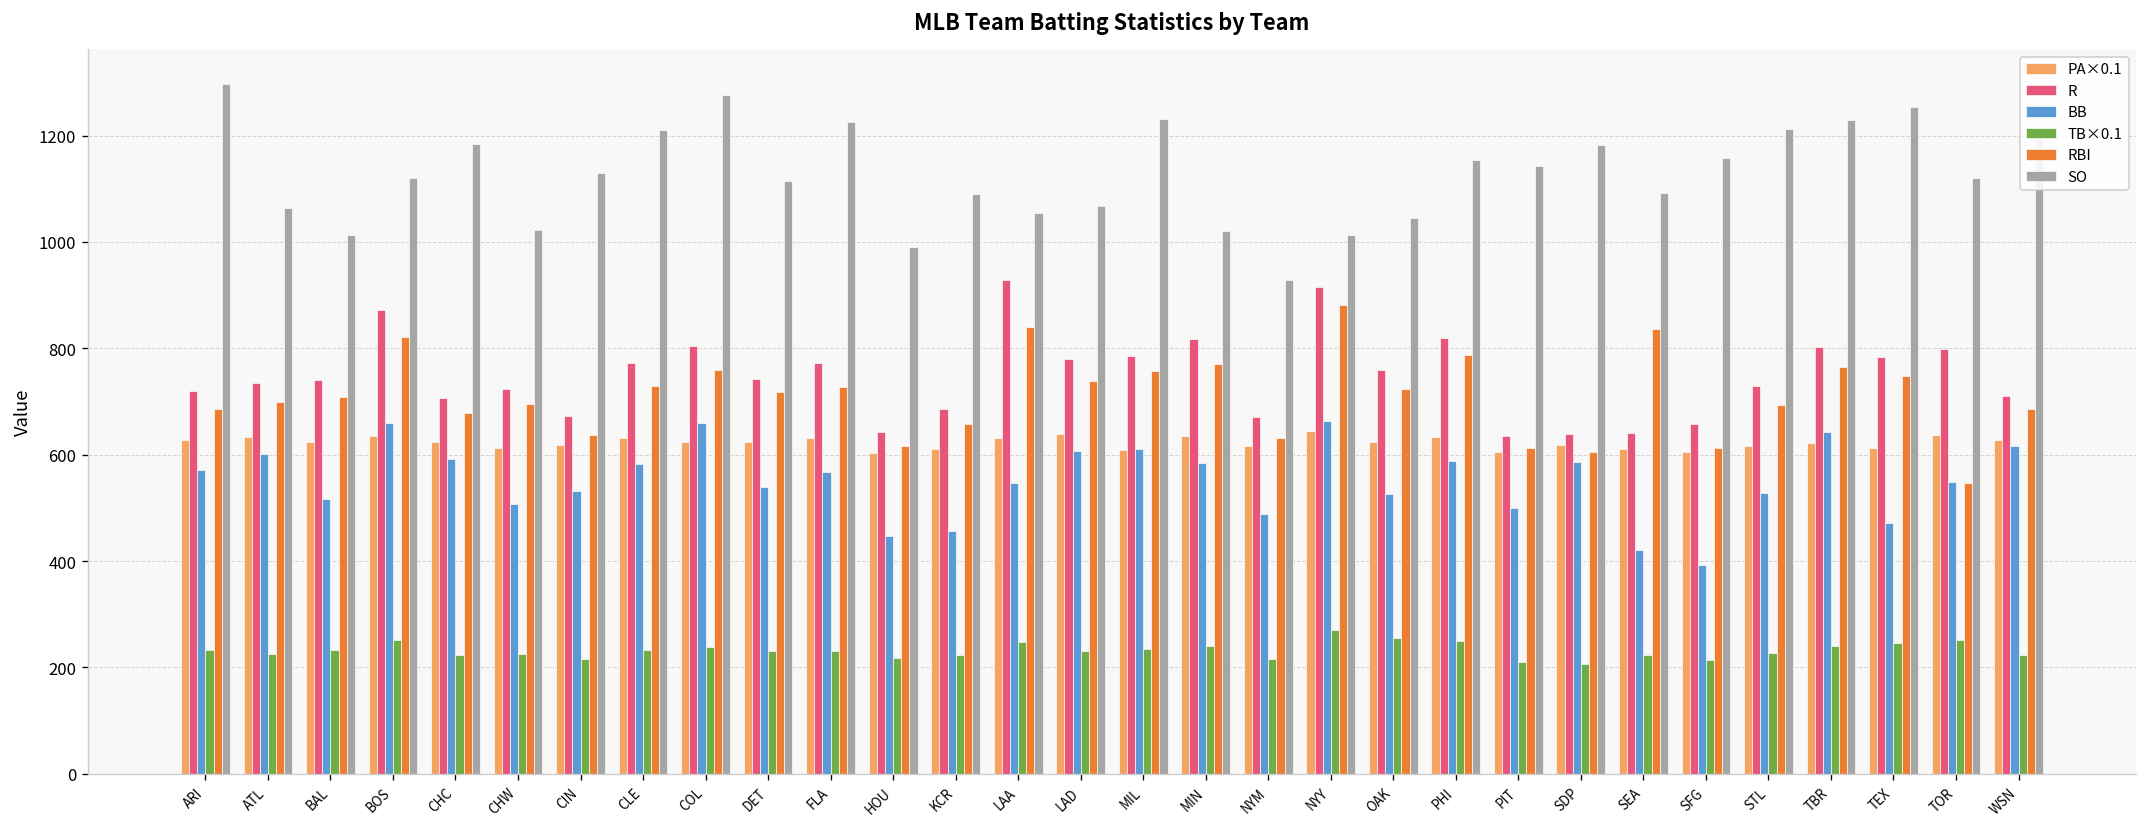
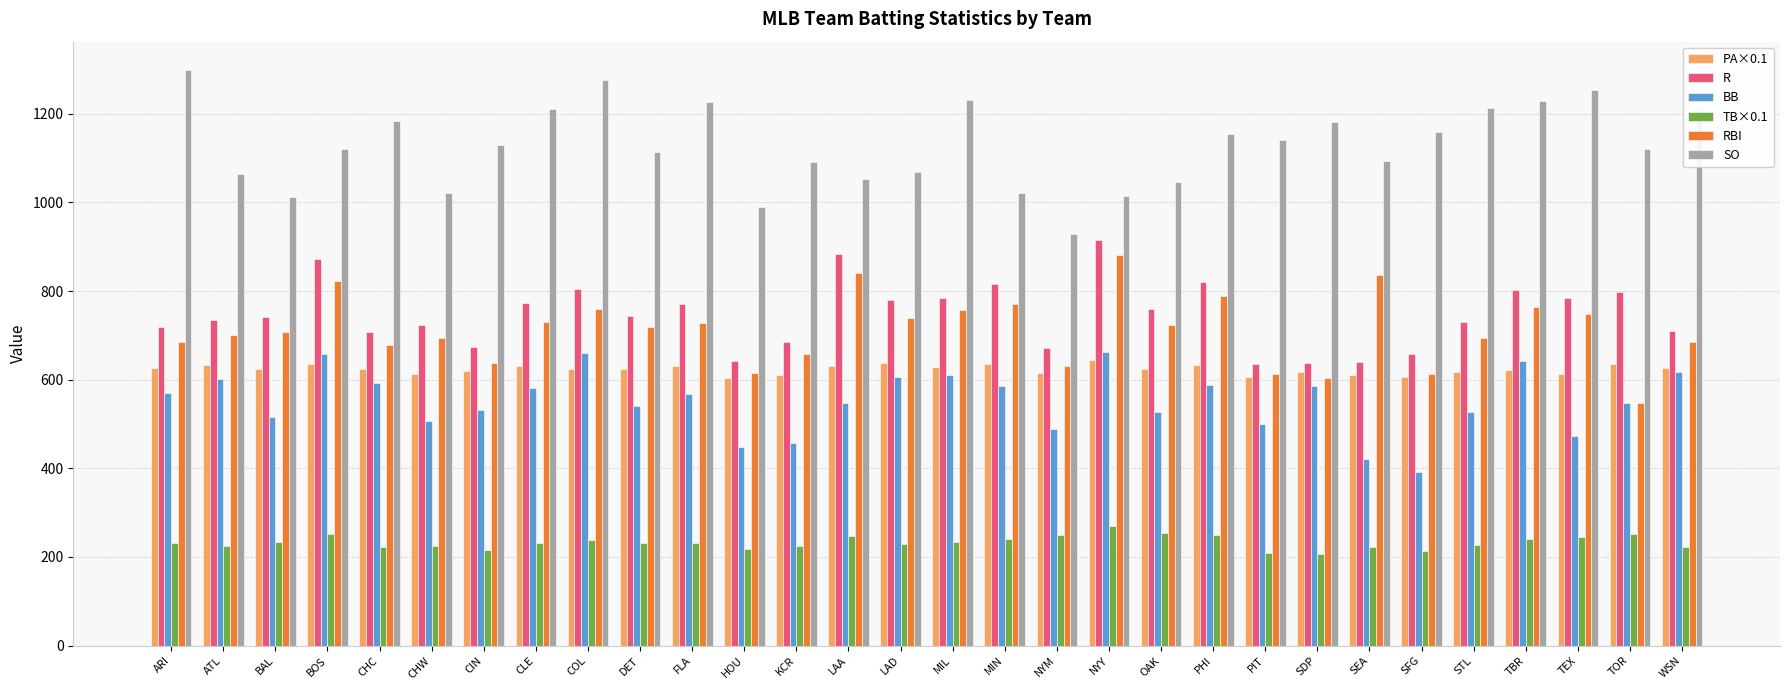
R, LAA: 930 -> 880
PA×0.1, MIL: 610 -> 630
TB×0.1, NYM: 220 -> 250
